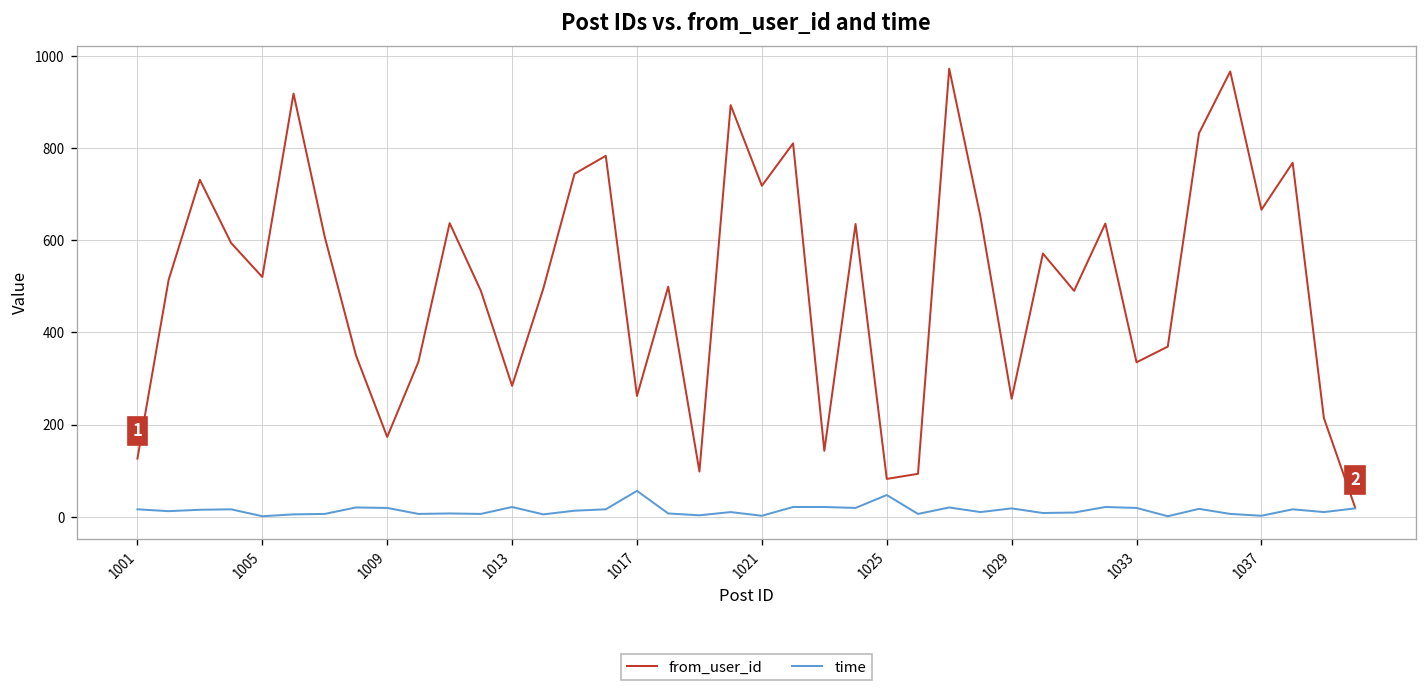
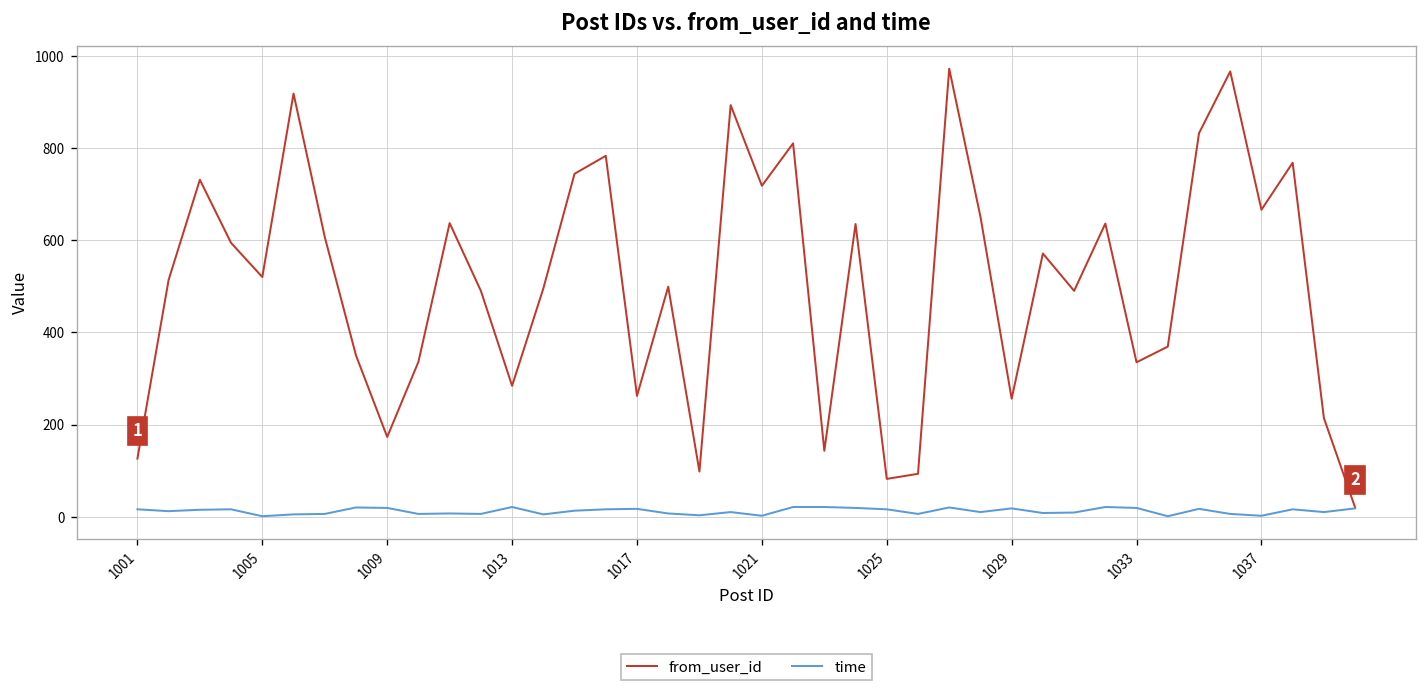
time, 1017: 60 -> 20
time, 1025: 50 -> 20
